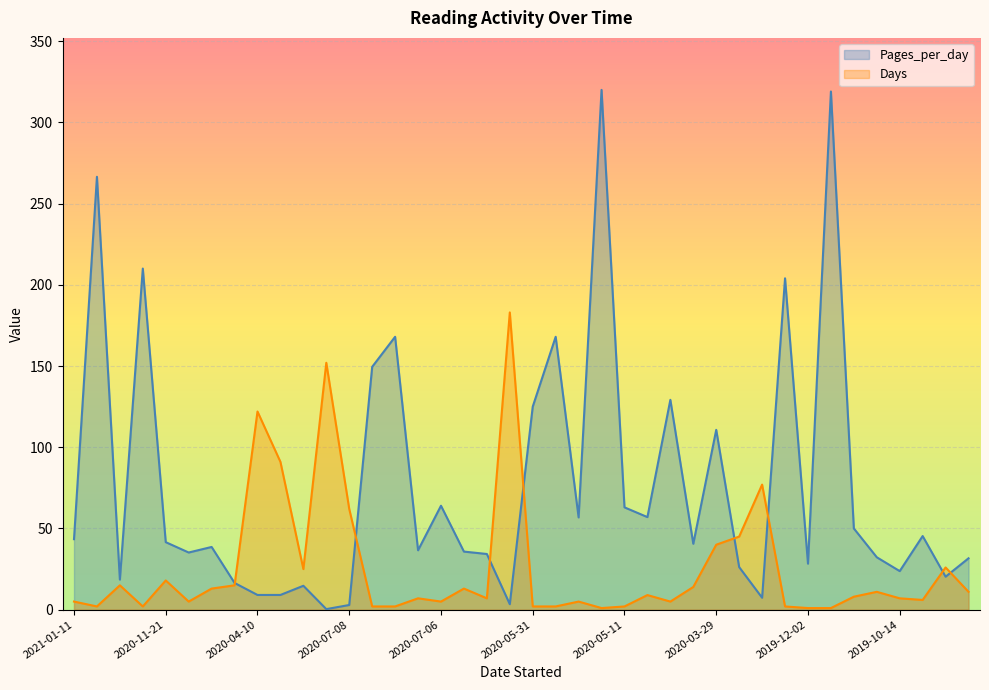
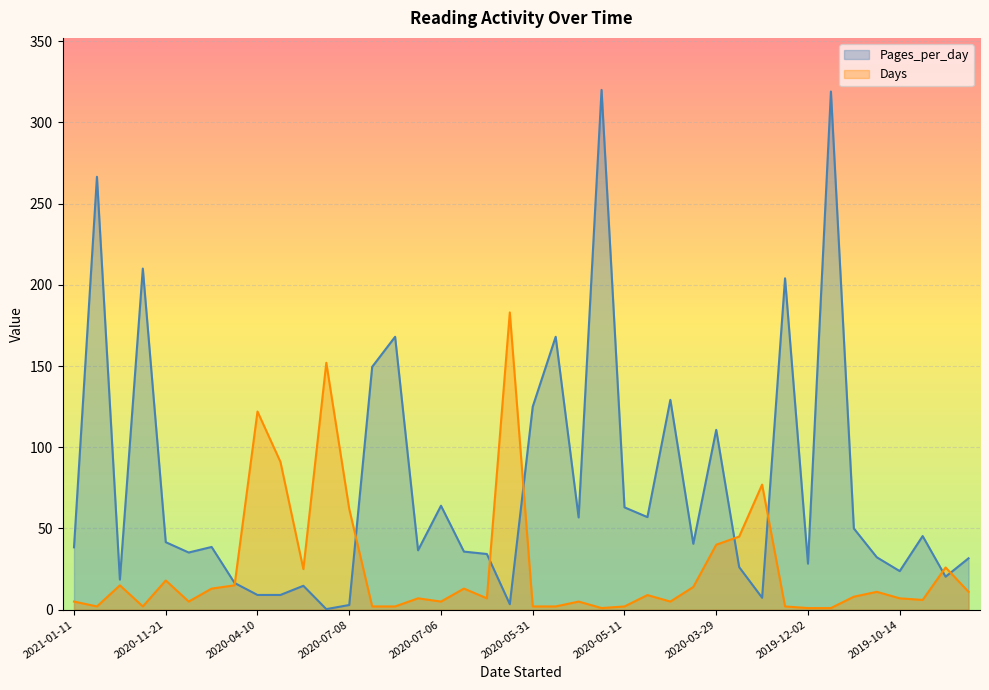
Pages_per_day, 2021-01-11: 43 -> 38
